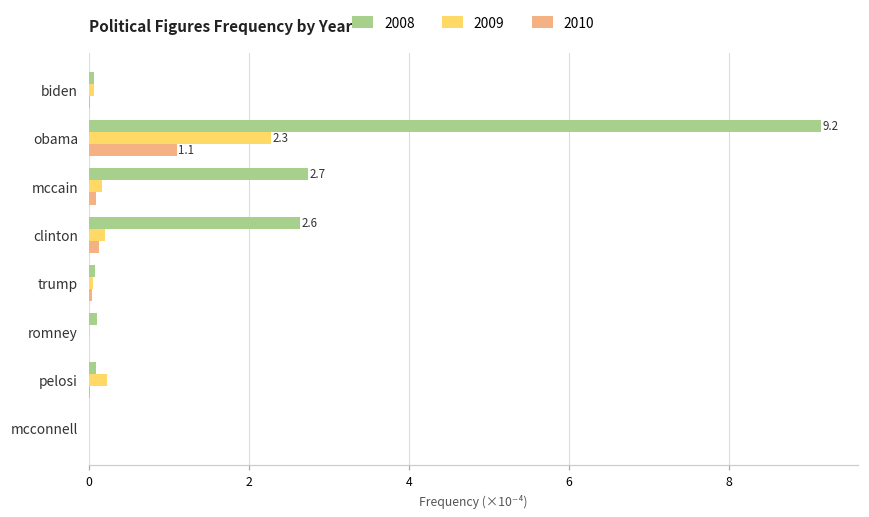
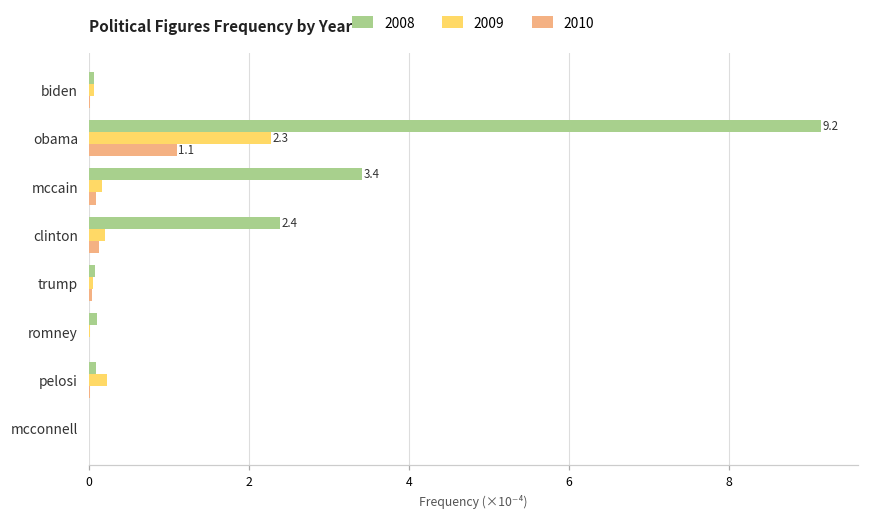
2008, mccain: 2.7 -> 3.4
2008, clinton: 2.6 -> 2.4
